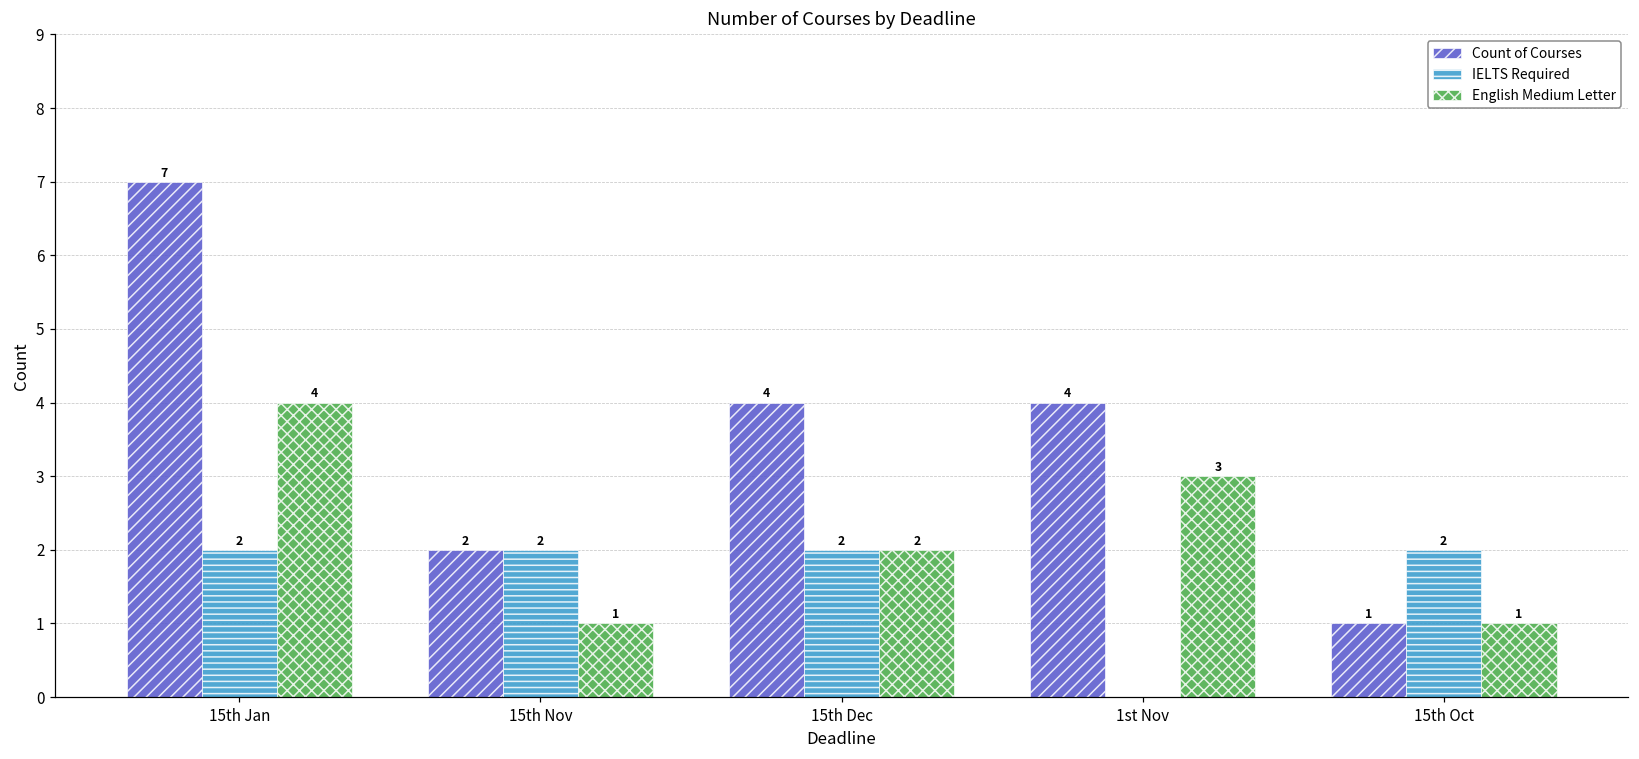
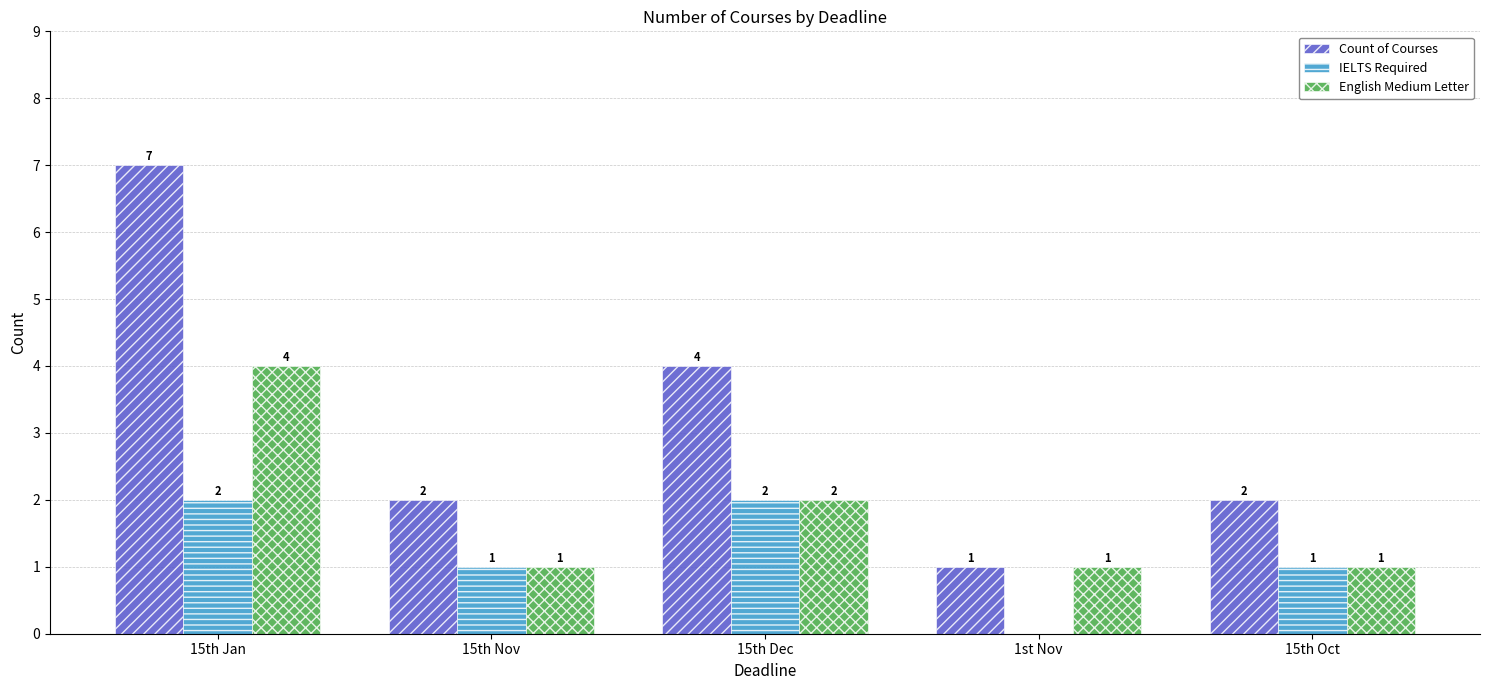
IELTS Required, 15th Nov: 2 -> 1
Count of Courses, 1st Nov: 4 -> 1
English Medium Letter, 1st Nov: 3 -> 1
Count of Courses, 15th Oct: 1 -> 2
IELTS Required, 15th Oct: 2 -> 1
